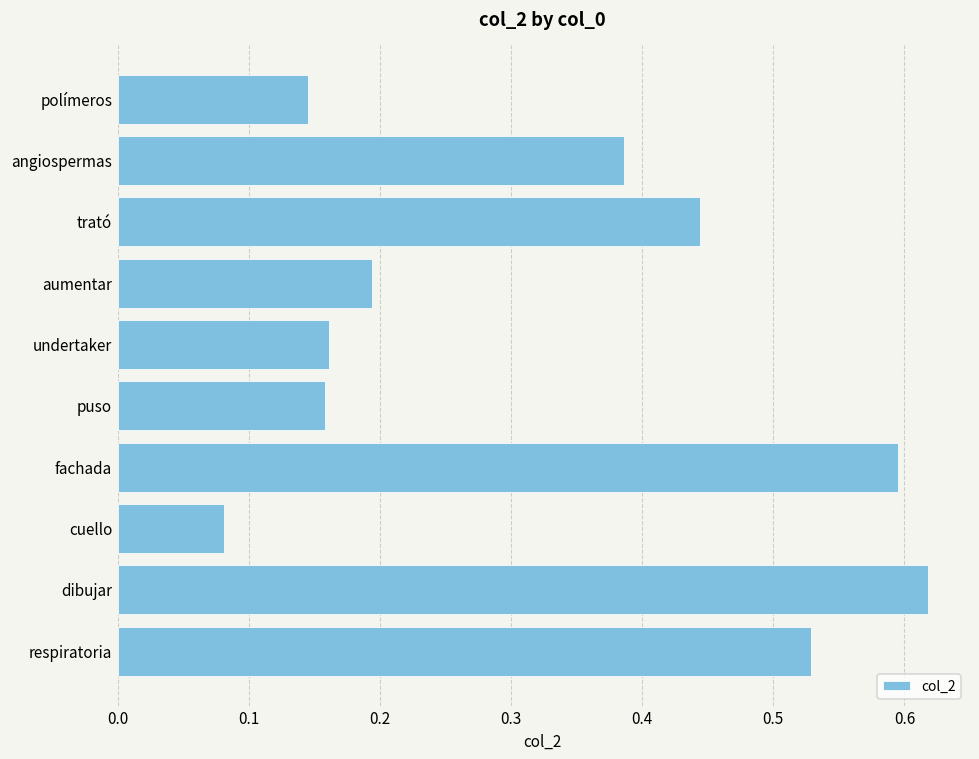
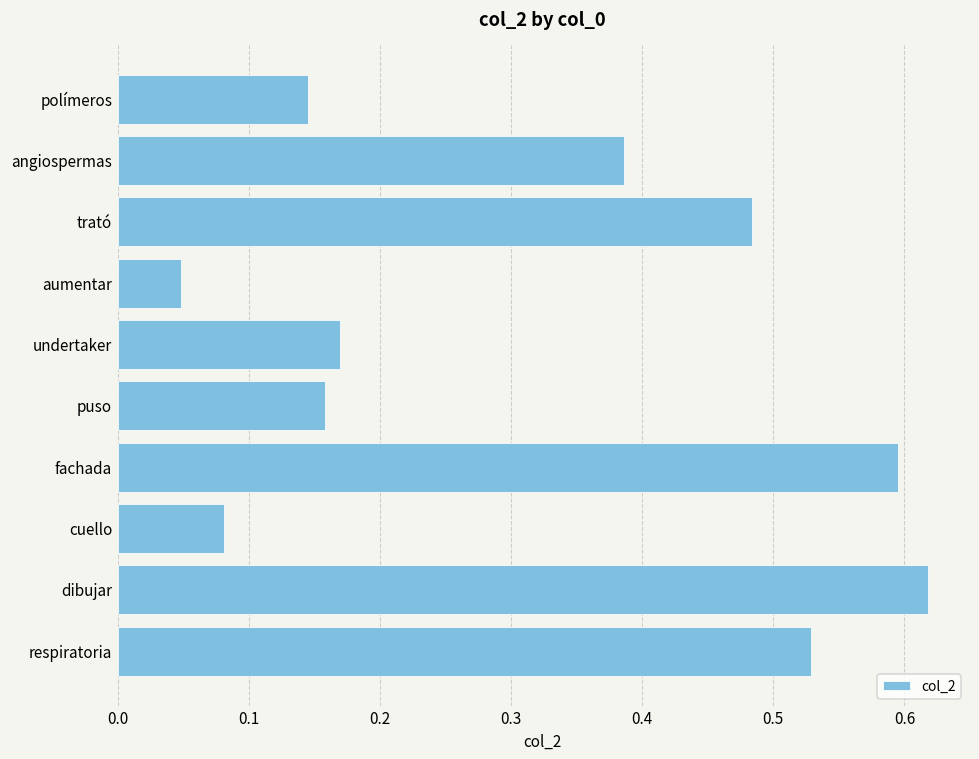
trató: 0.444 -> 0.484
aumentar: 0.194 -> 0.048
undertaker: 0.161 -> 0.169
